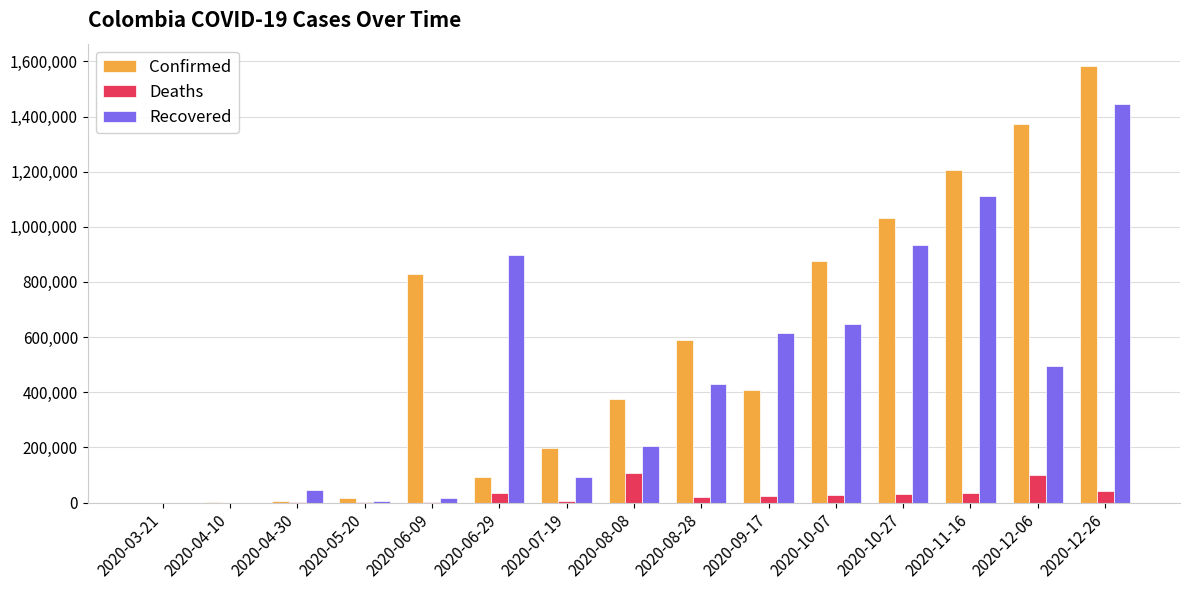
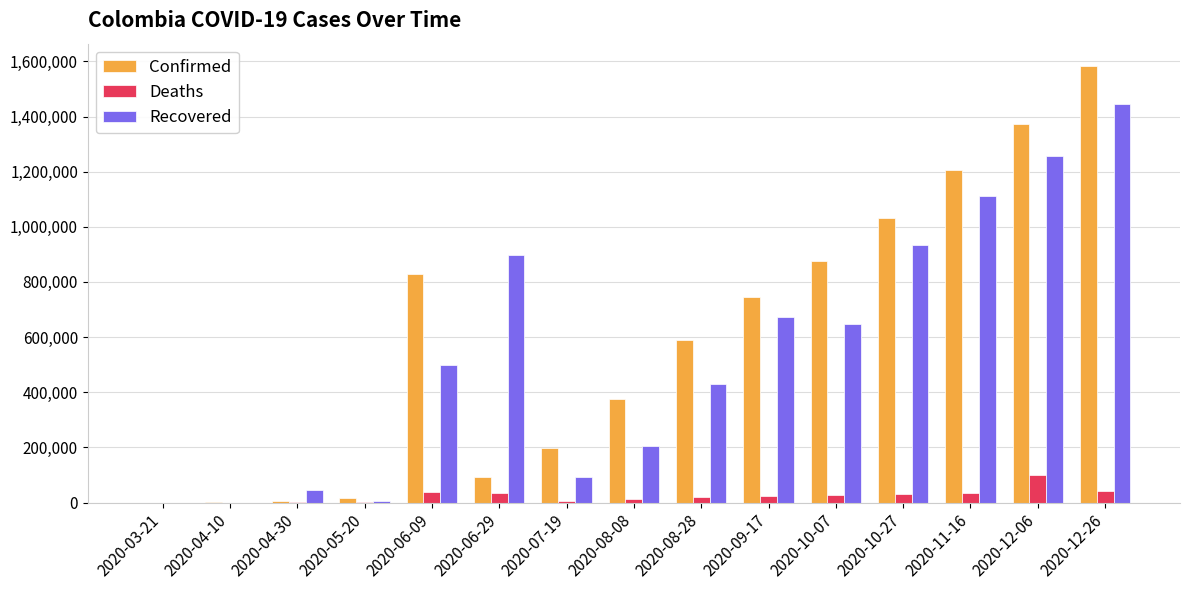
Deaths, 2020-06-09: 0 -> 40,000
Recovered, 2020-06-09: 20,000 -> 500,000
Deaths, 2020-08-08: 110,000 -> 10,000
Confirmed, 2020-09-17: 410,000 -> 740,000
Recovered, 2020-09-17: 620,000 -> 670,000
Recovered, 2020-12-06: 500,000 -> 1,260,000
